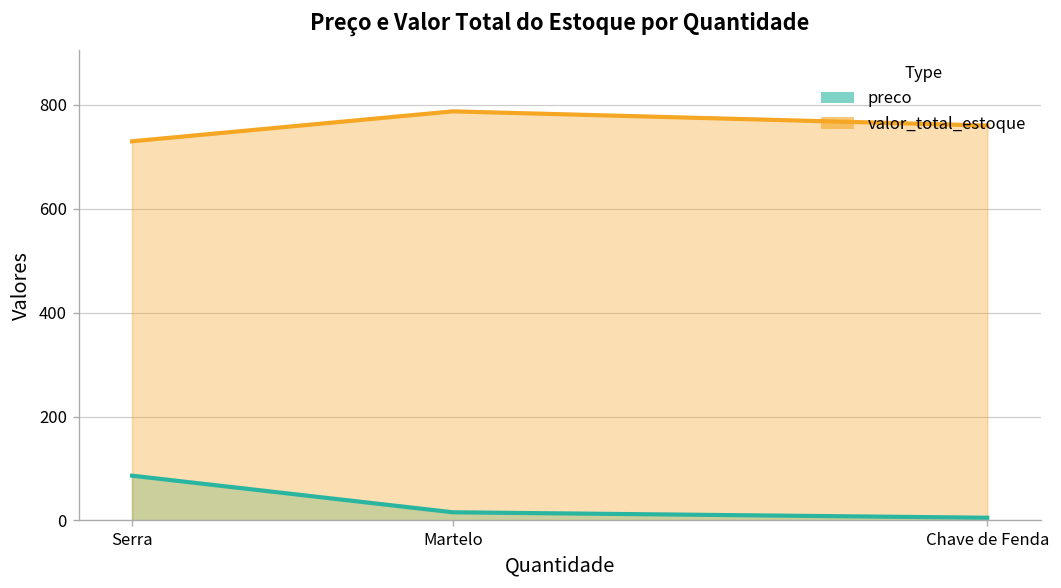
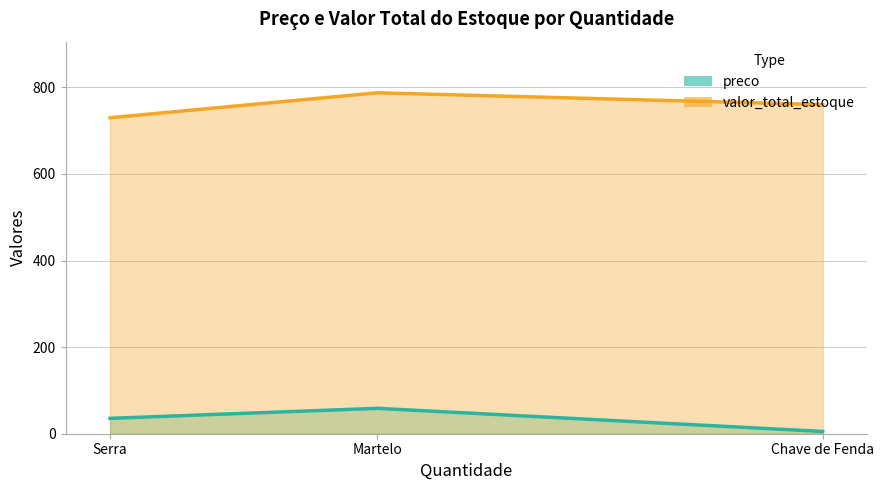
preco, Serra: 90 -> 40
preco, Martelo: 20 -> 60
